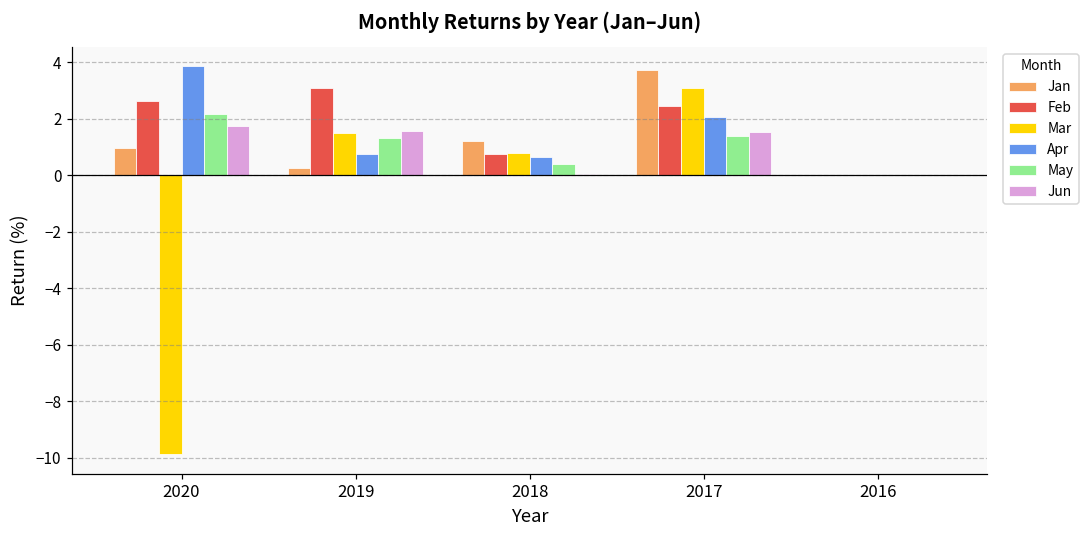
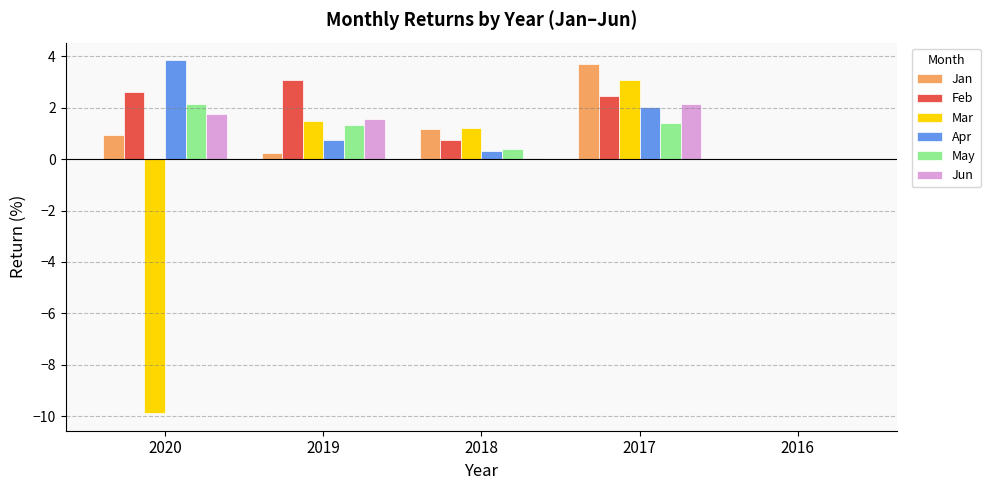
Mar, 2018: 0.8 -> 1.2
Apr, 2018: 0.7 -> 0.3
Jun, 2017: 1.5 -> 2.2
